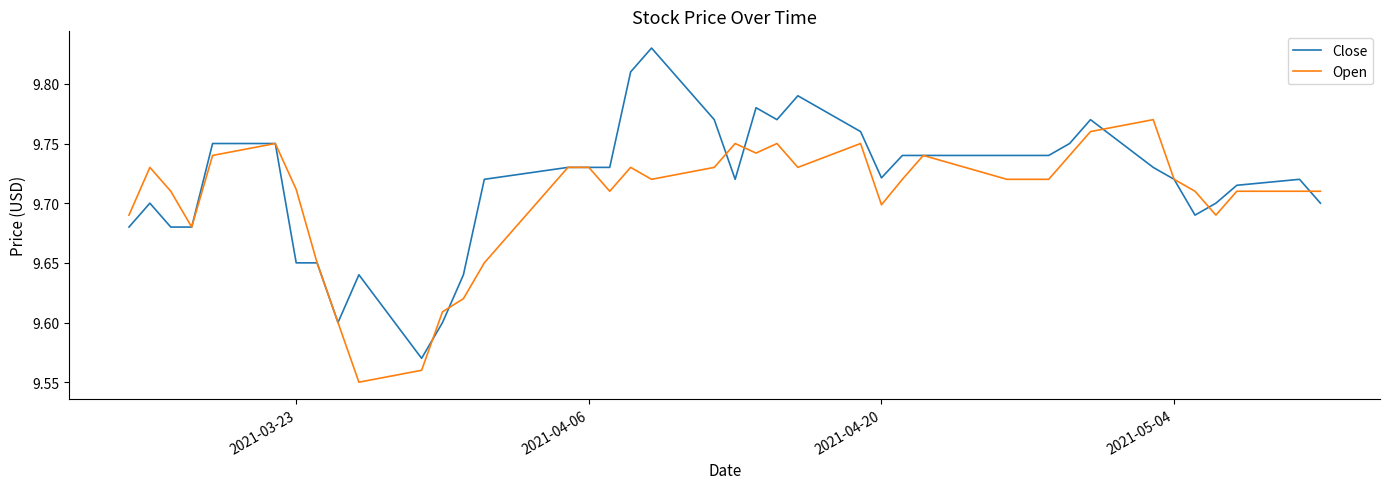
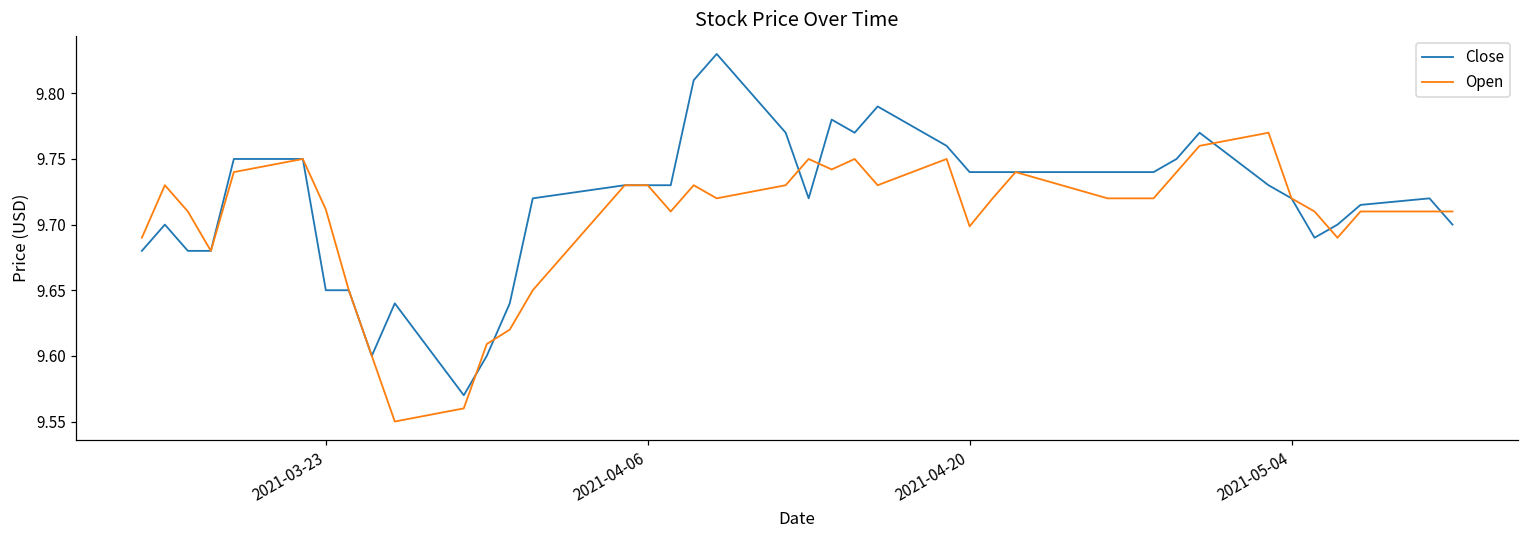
Close, 2021-04-20: 9.721 -> 9.740
